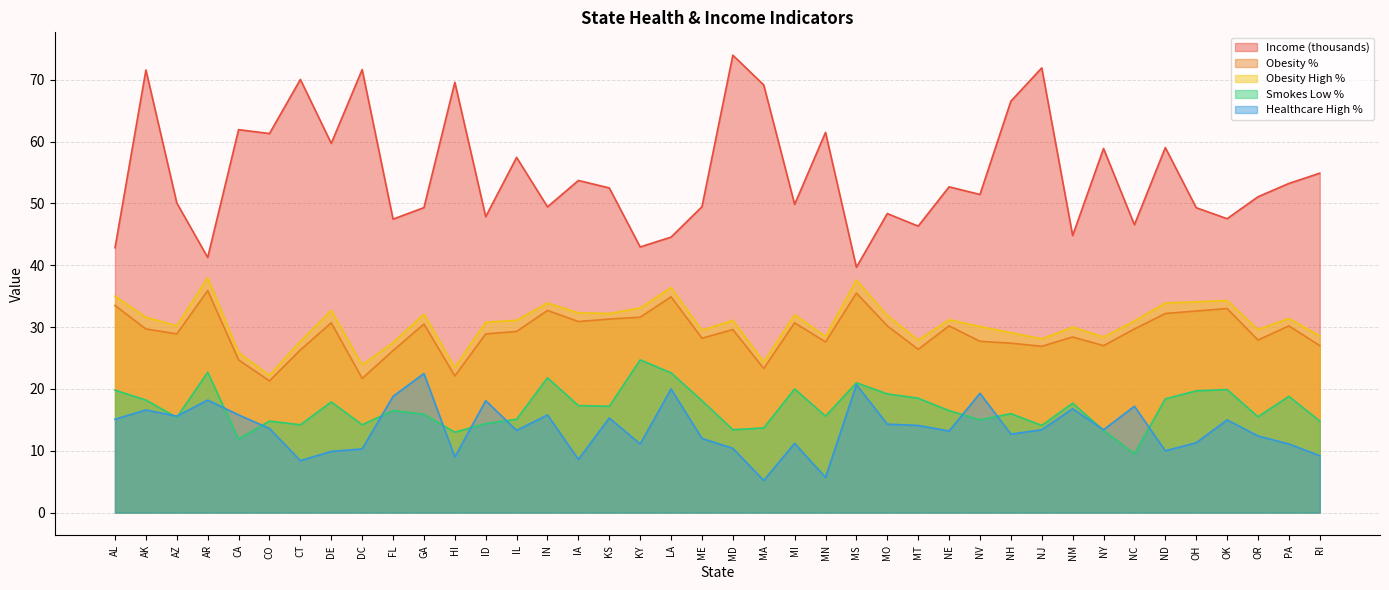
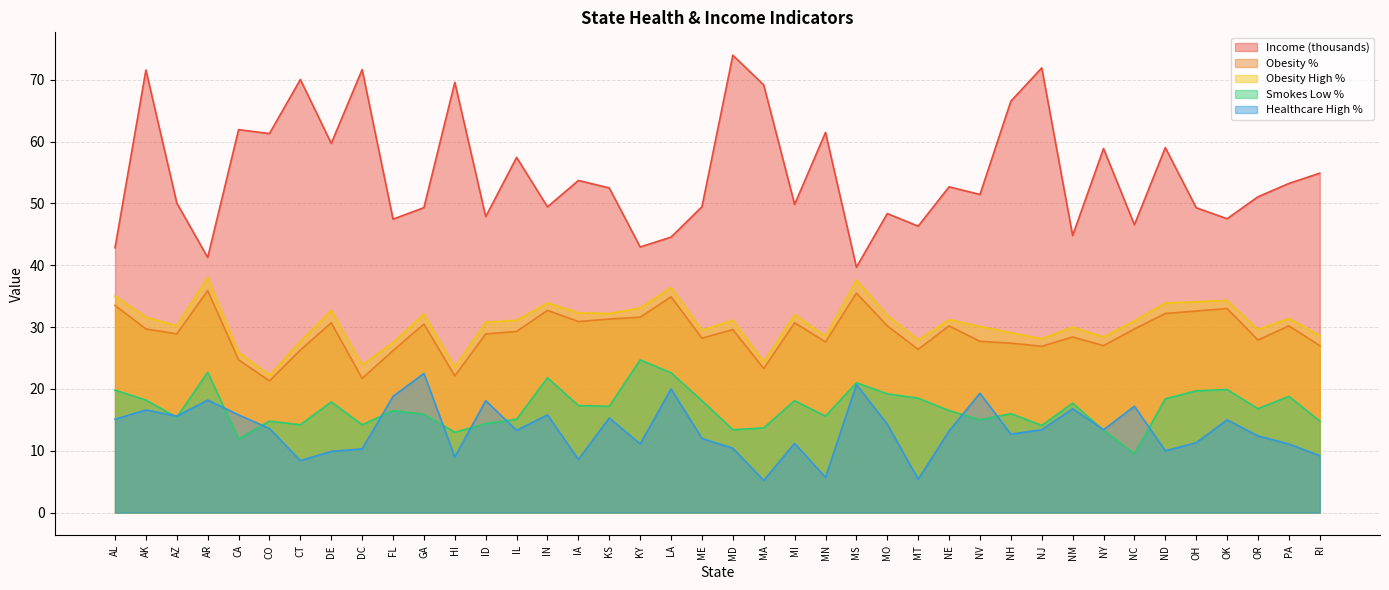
Smokes Low %, MI: 20 -> 18
Healthcare High %, MT: 14 -> 5
Smokes Low %, OR: 16 -> 17
